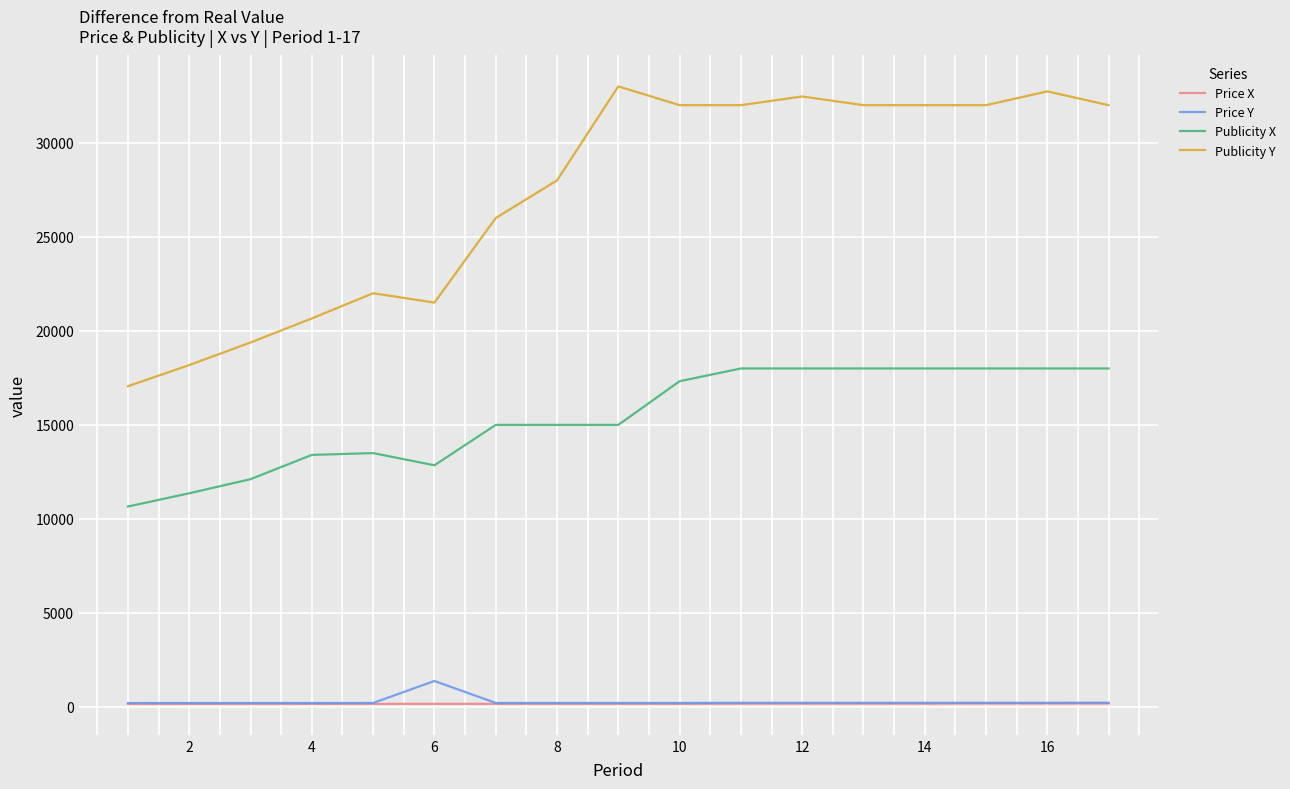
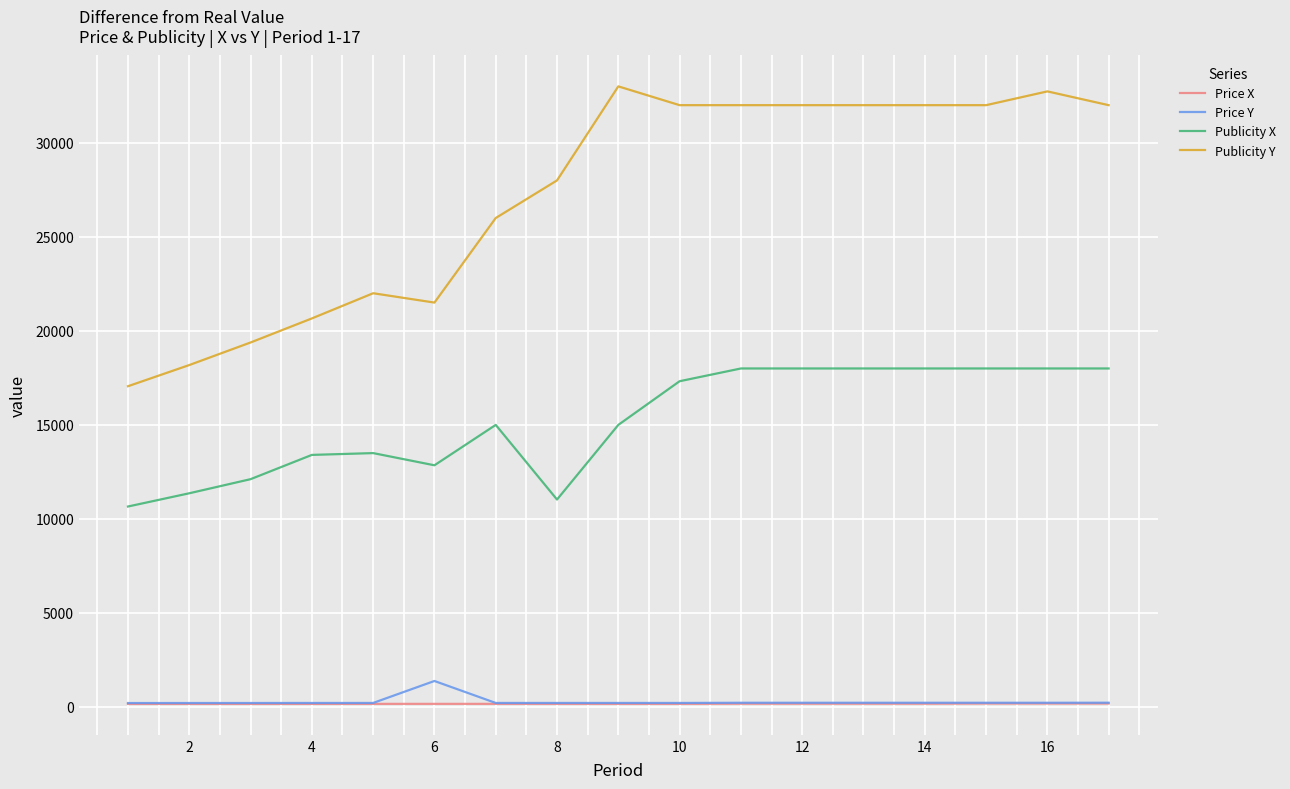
Publicity X, 8: 15000 -> 11000
Publicity Y, 12: 32500 -> 32000
